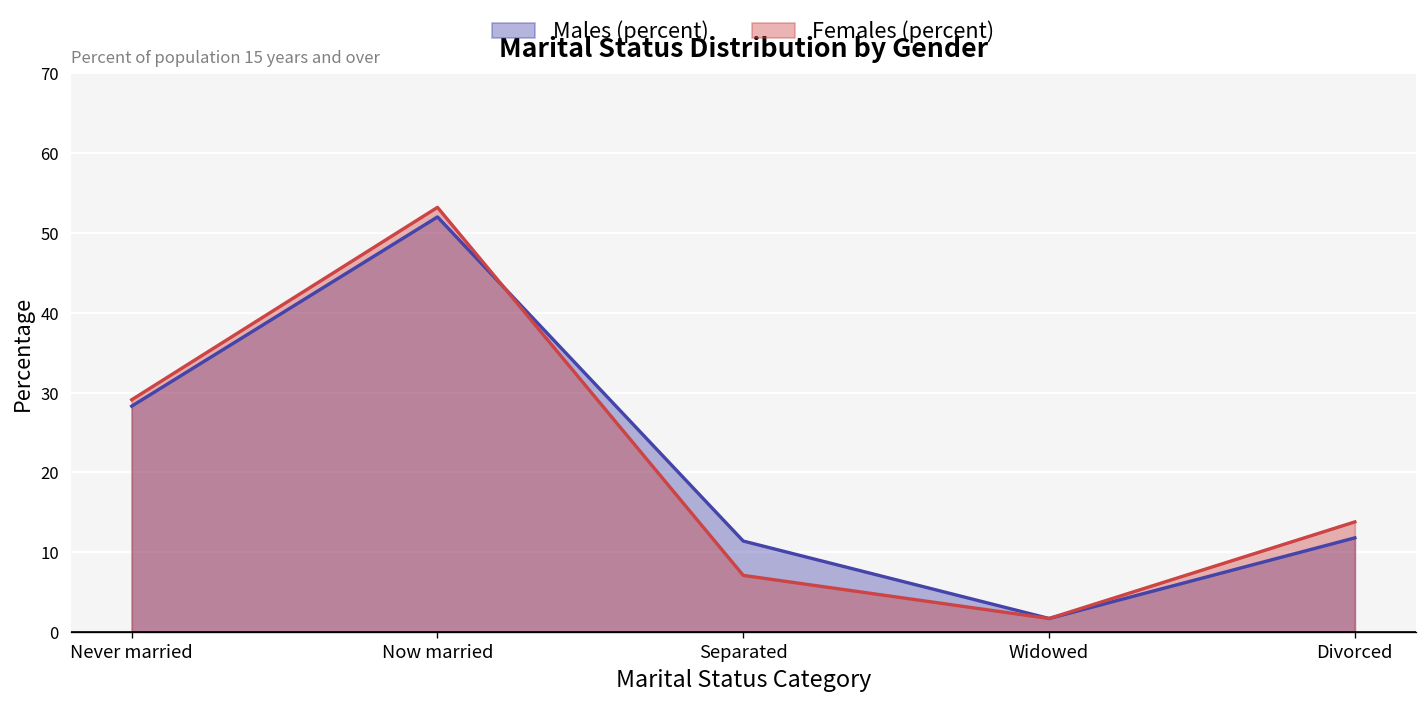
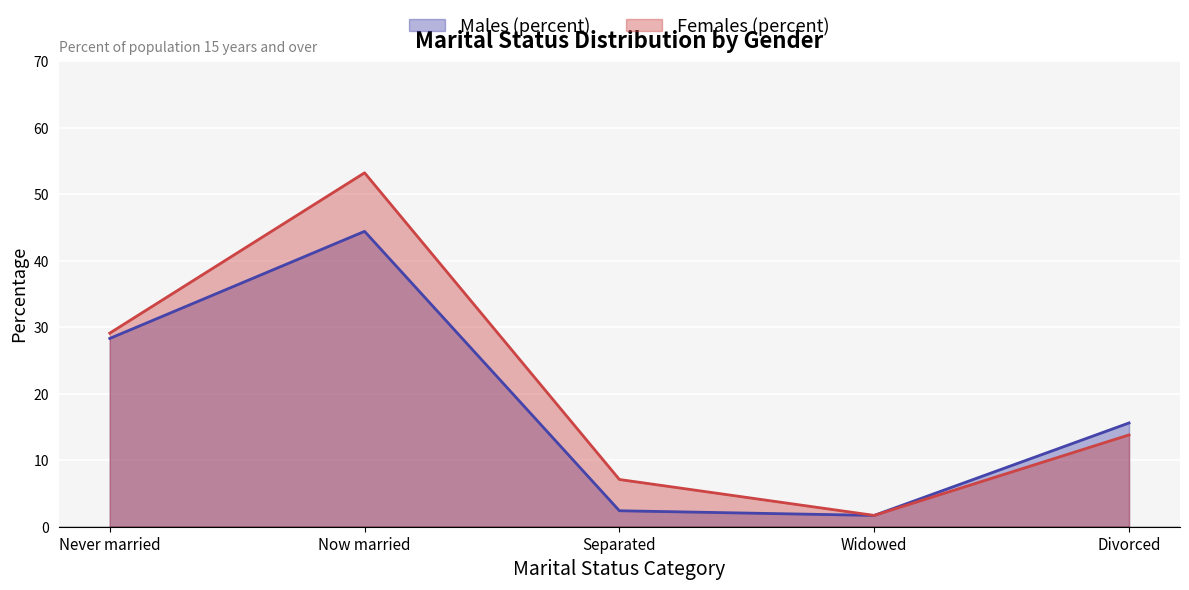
Males (percent), Now married: 52 -> 44
Males (percent), Separated: 11 -> 2
Males (percent), Divorced: 12 -> 16
